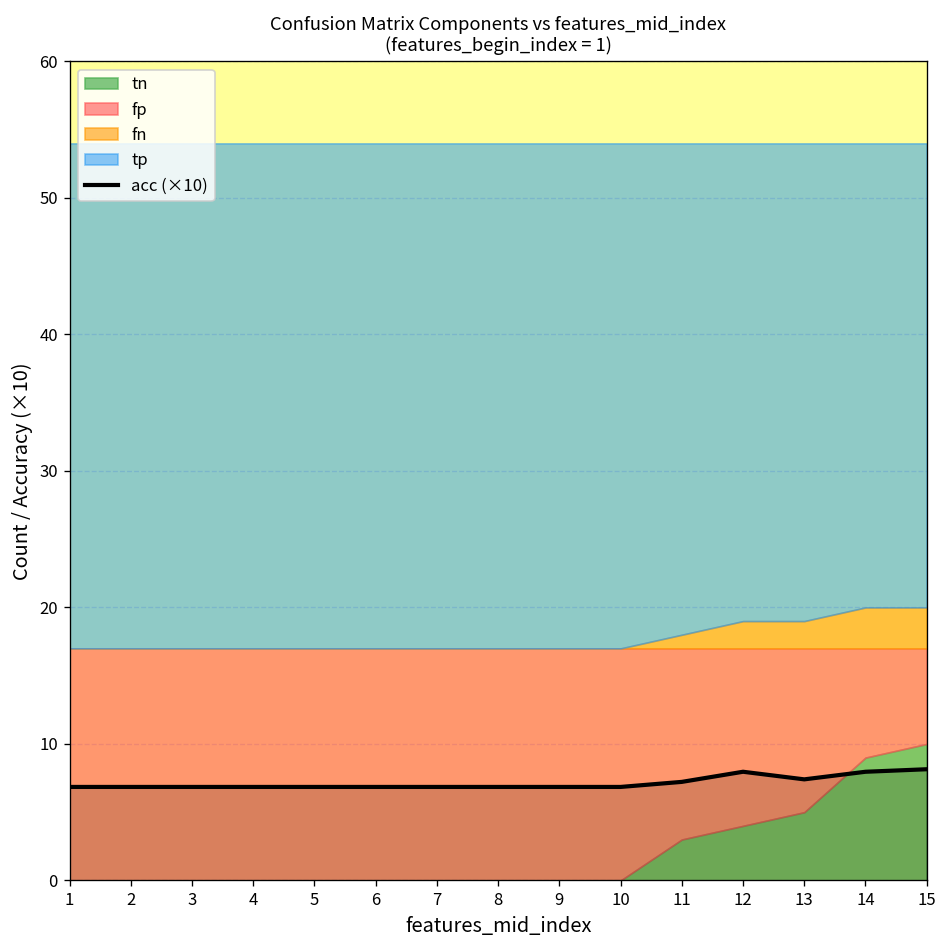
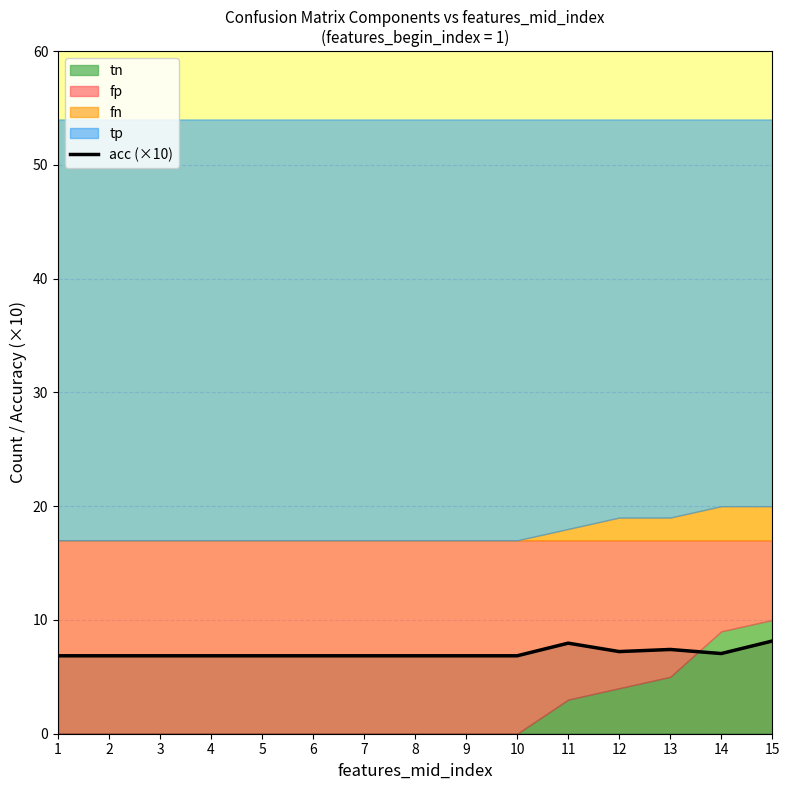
acc (×10), 11: 7.2 -> 8.0
acc (×10), 12: 8.0 -> 7.2
acc (×10), 14: 8.0 -> 7.0
